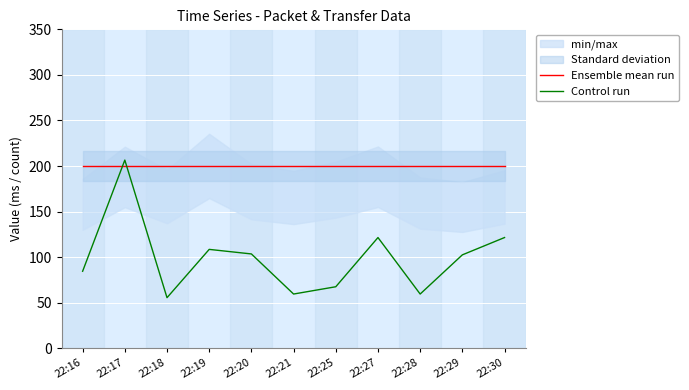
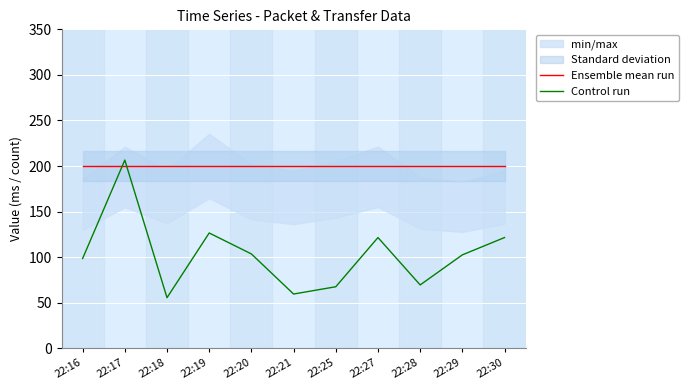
Control run, 22:16: 80 -> 100
Control run, 22:19: 110 -> 130
Control run, 22:28: 60 -> 70
